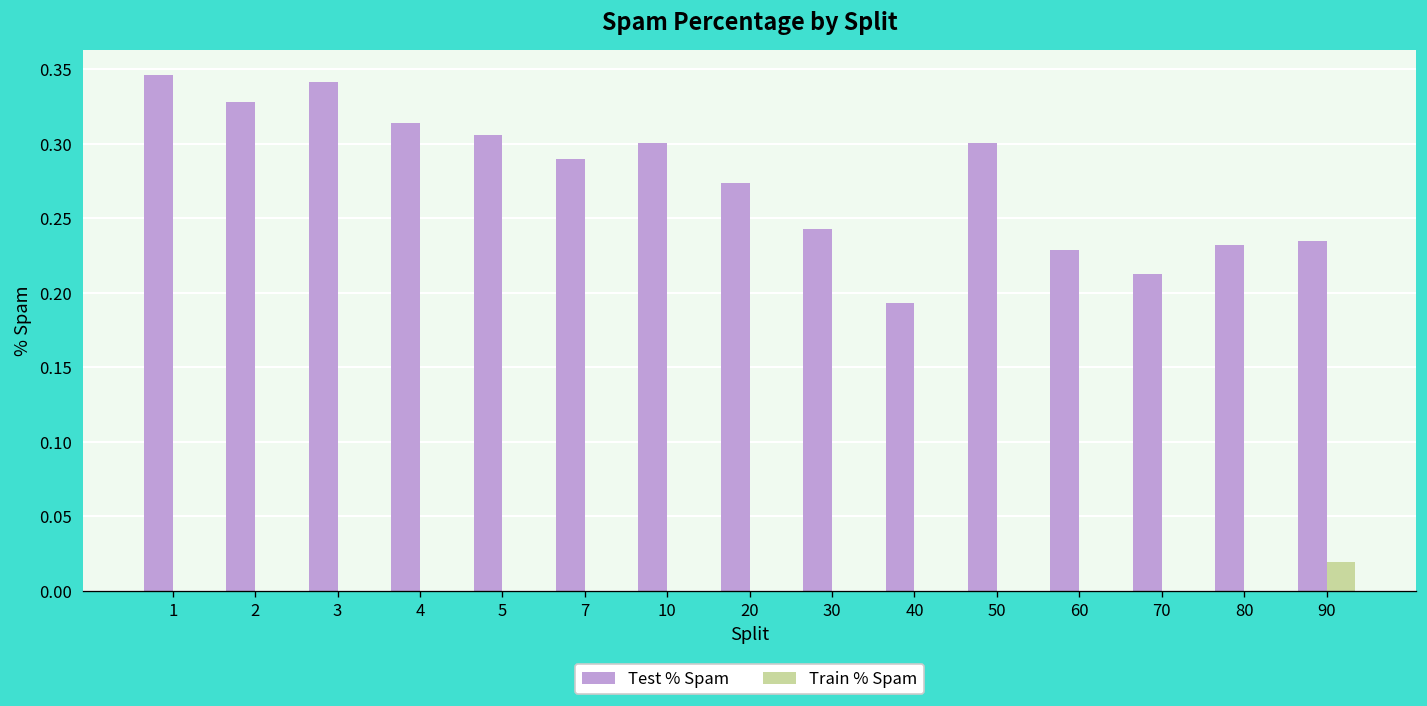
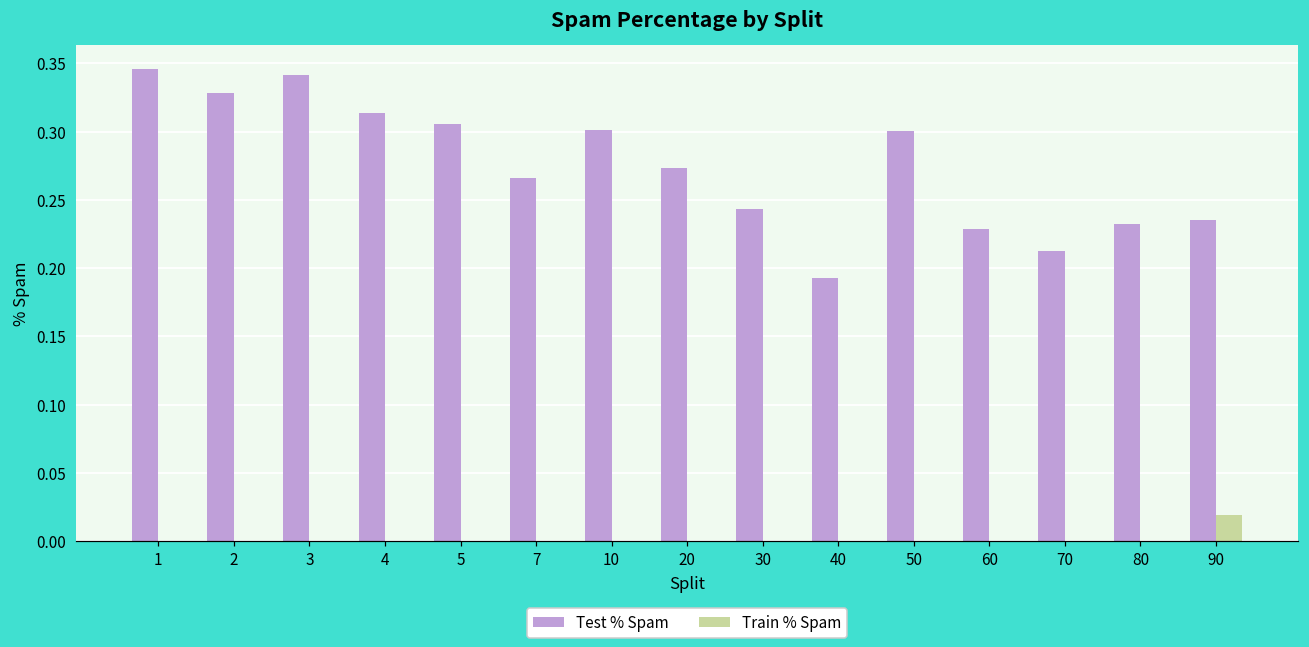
Test % Spam, 7: 0.290 -> 0.266
